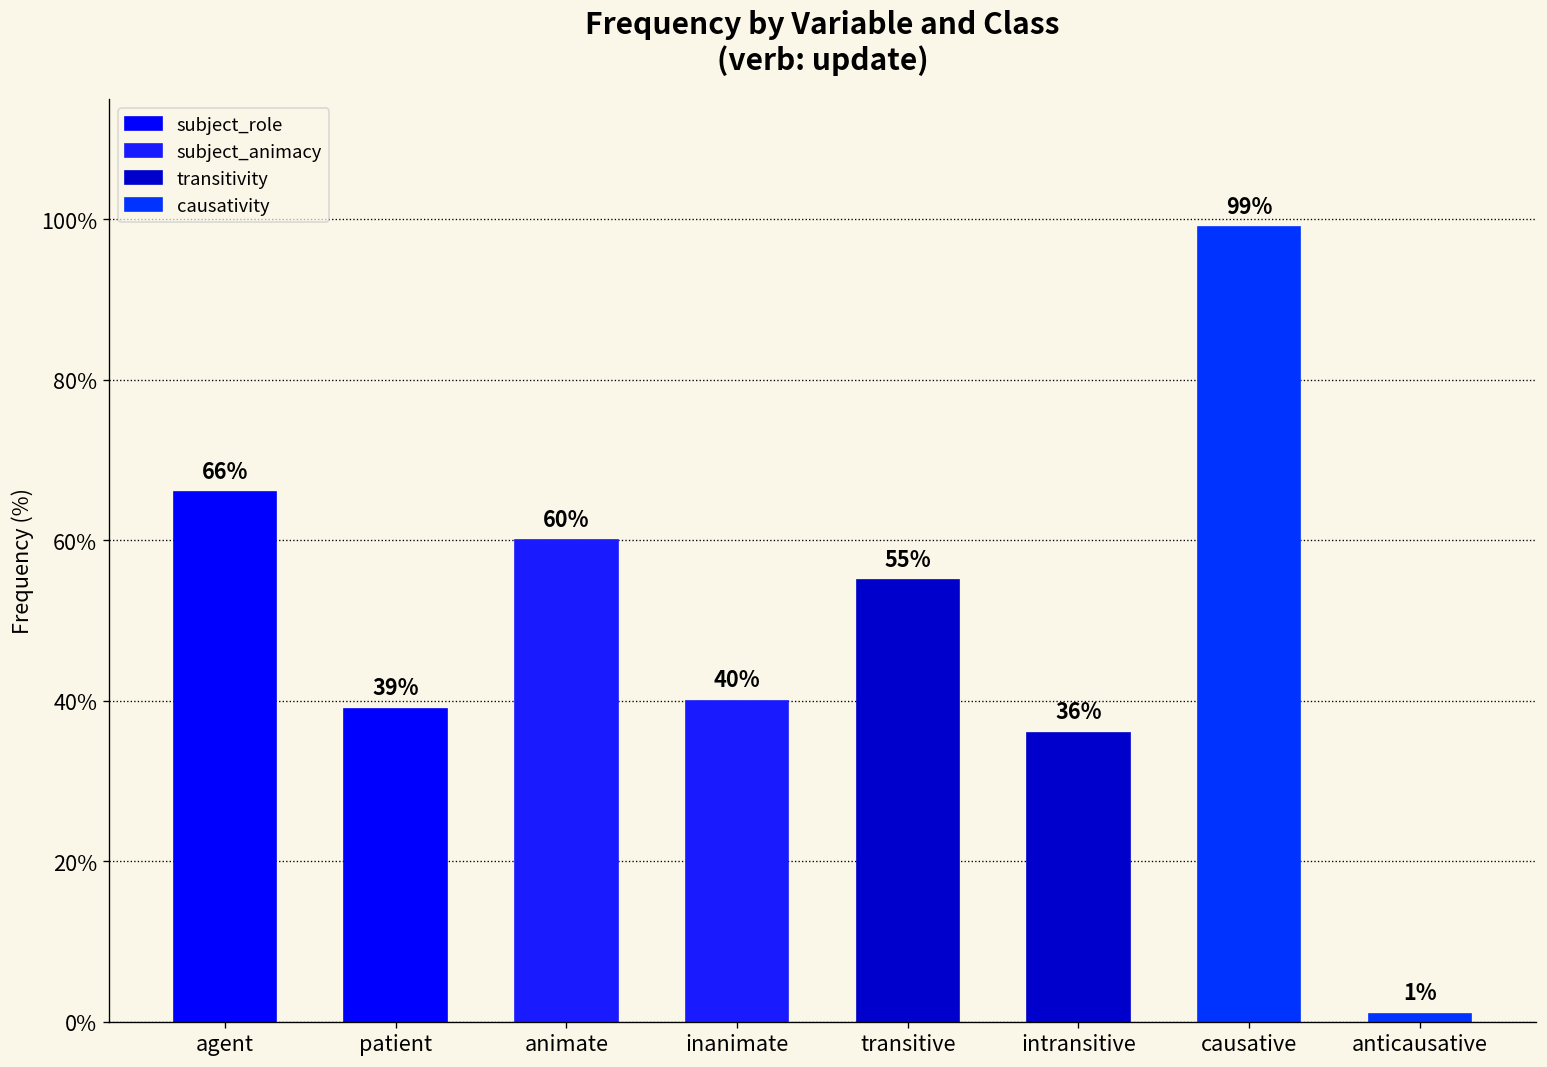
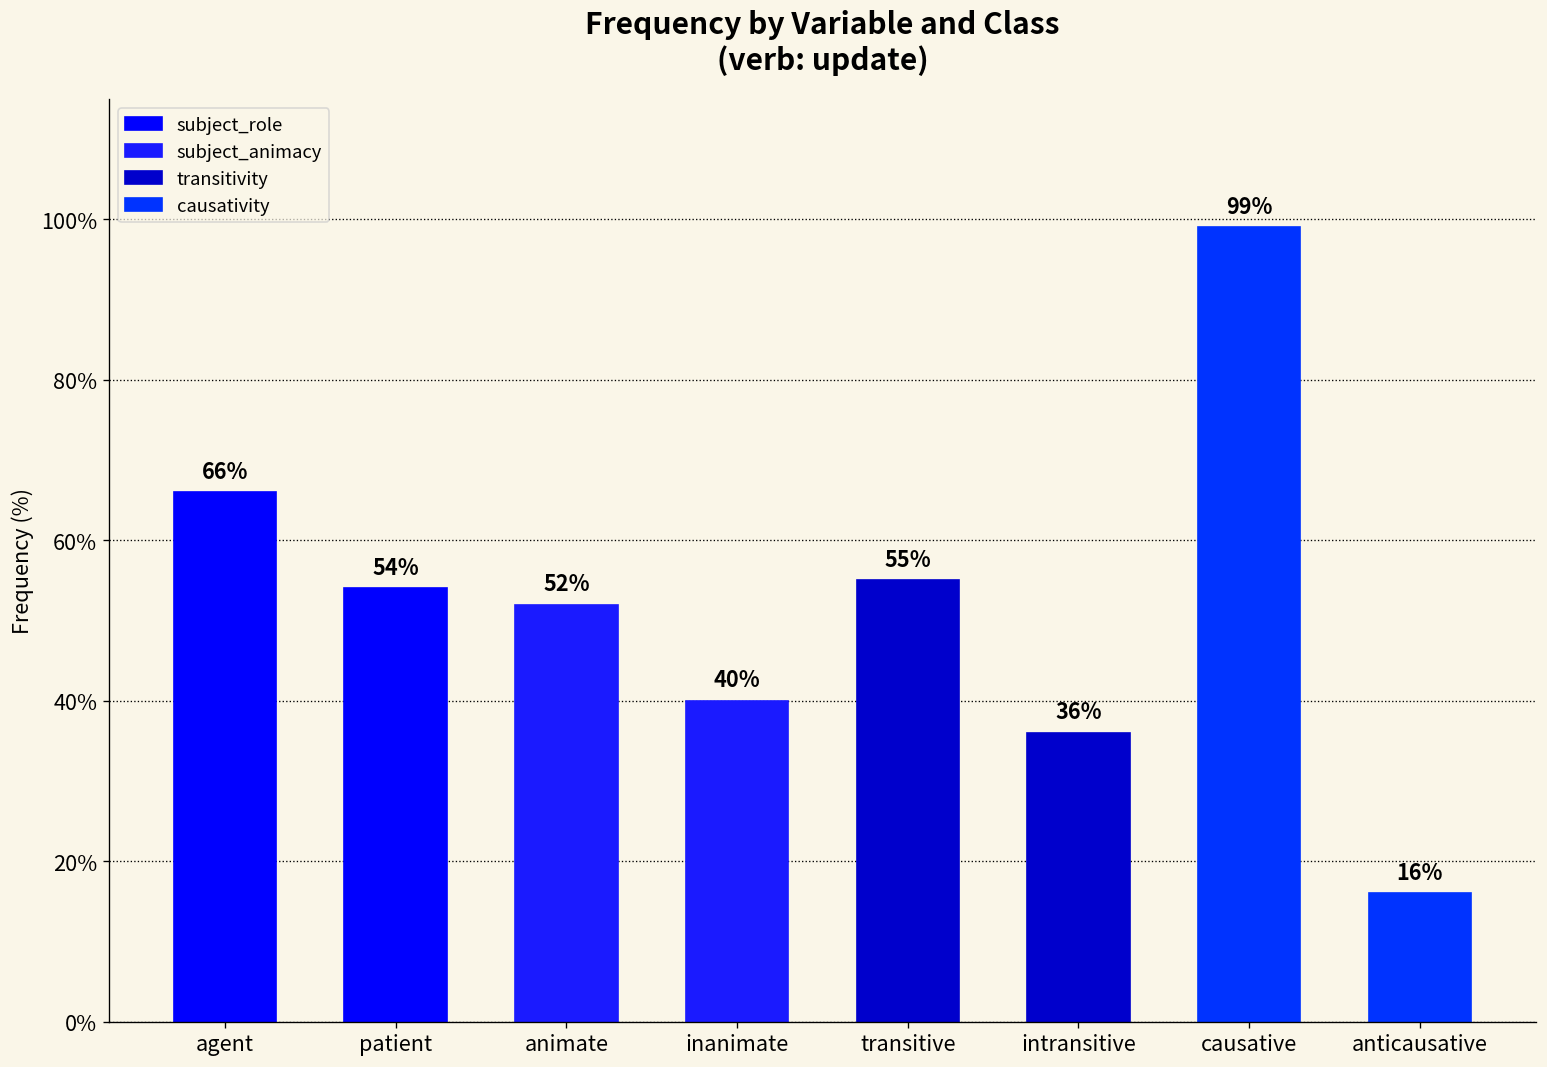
patient: 39% -> 54%
animate: 60% -> 52%
anticausative: 1% -> 16%
